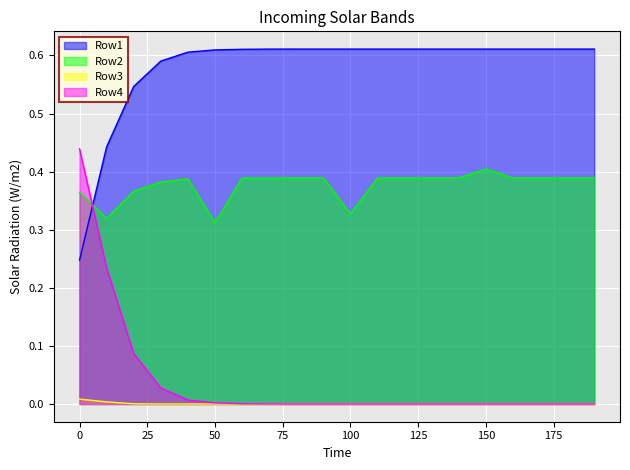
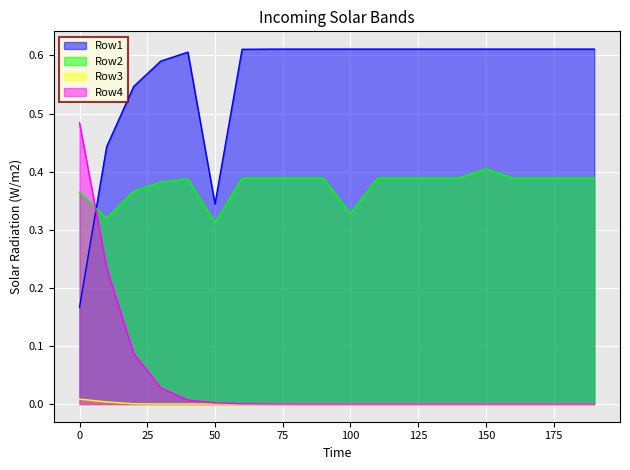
Row1, 0: 0.25 -> 0.17
Row4, 0: 0.44 -> 0.48
Row1, 50: 0.61 -> 0.34
